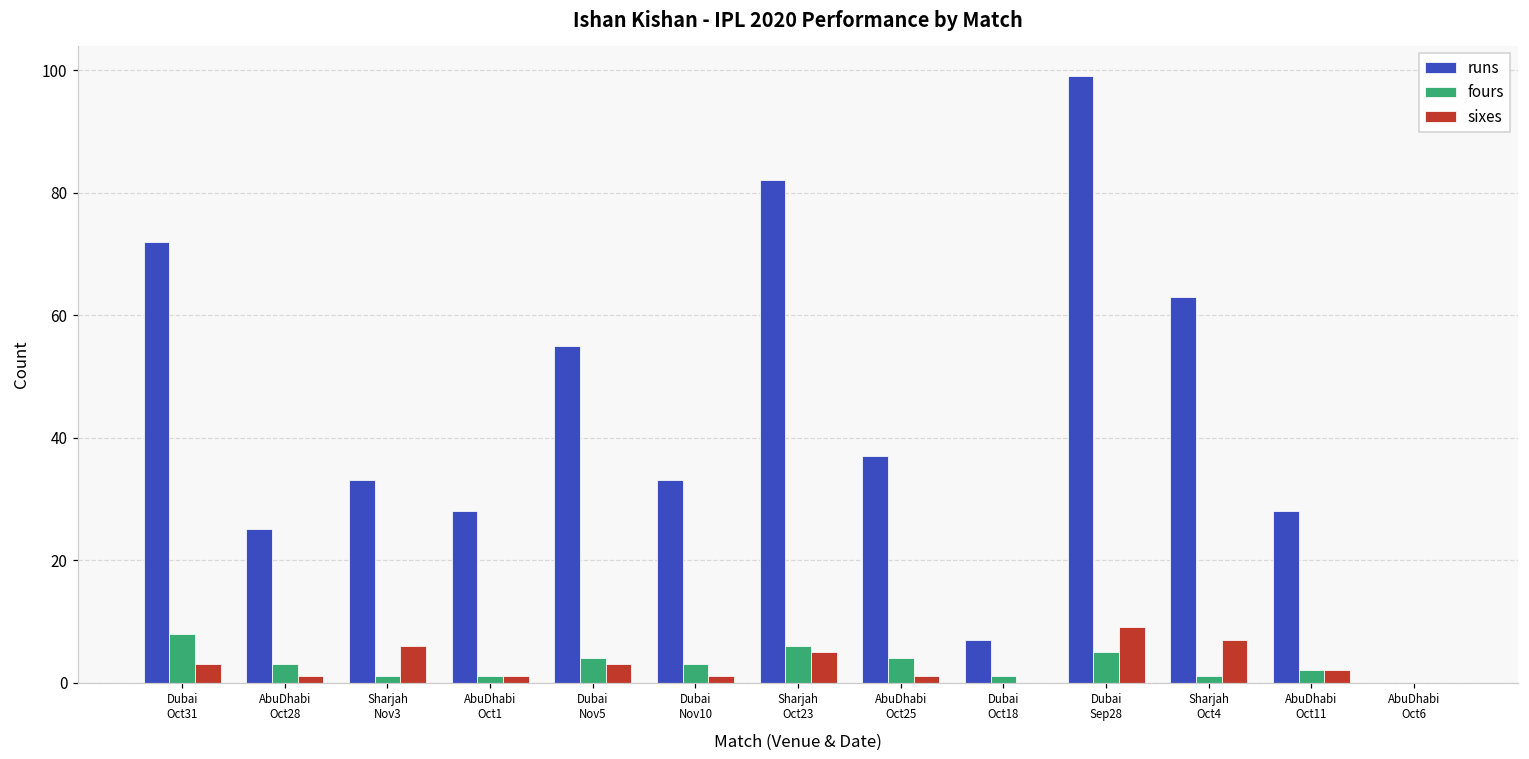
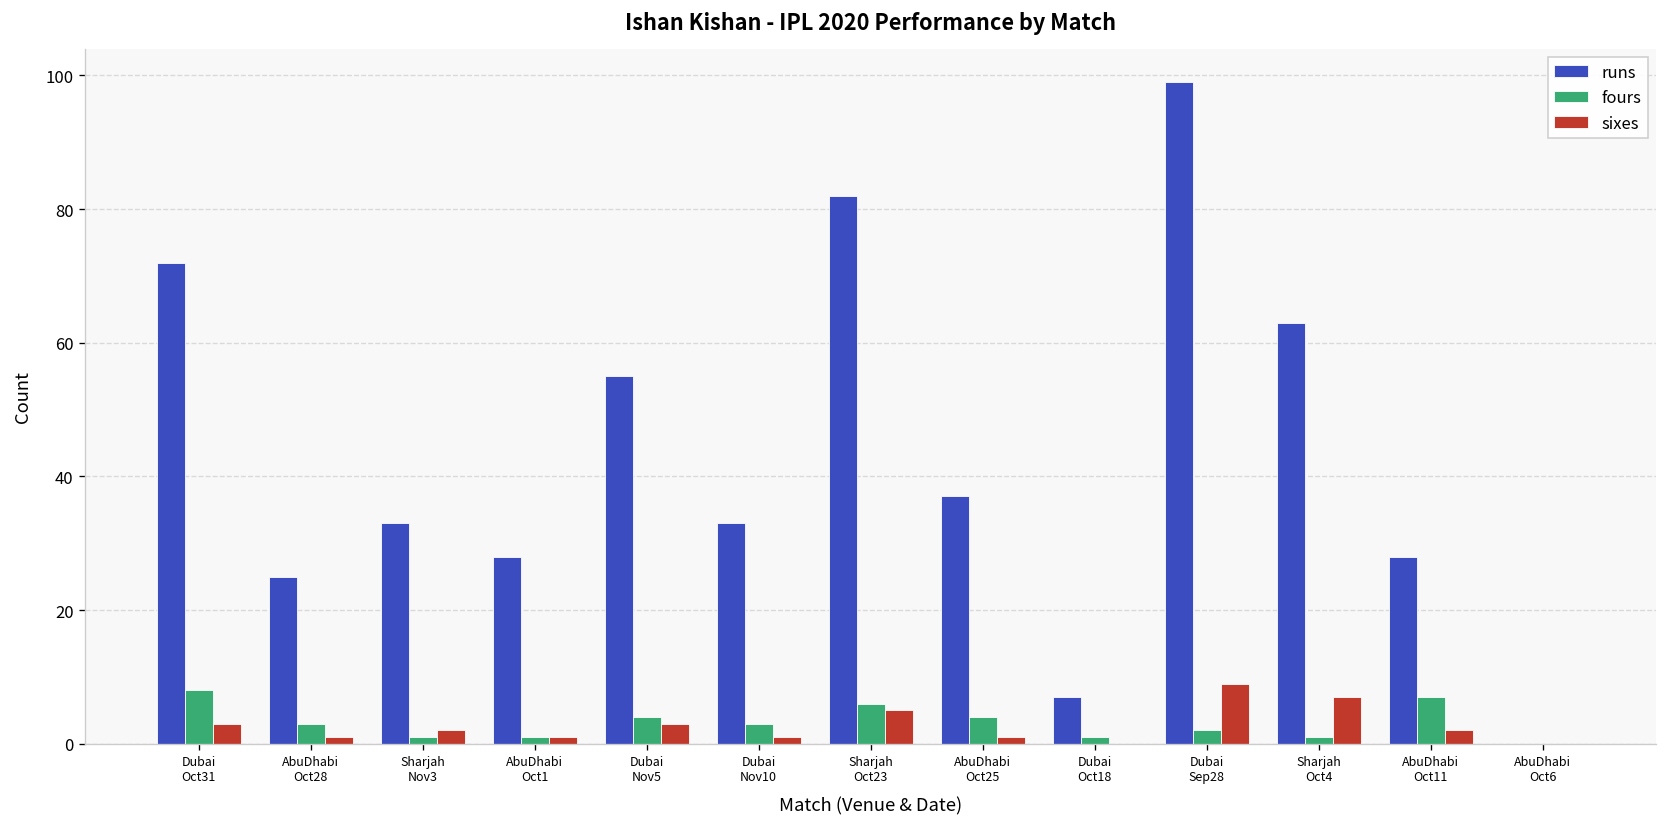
sixes, Sharjah Nov3: 6 -> 2
fours, Dubai Sep28: 5 -> 2
fours, AbuDhabi Oct11: 2 -> 7
